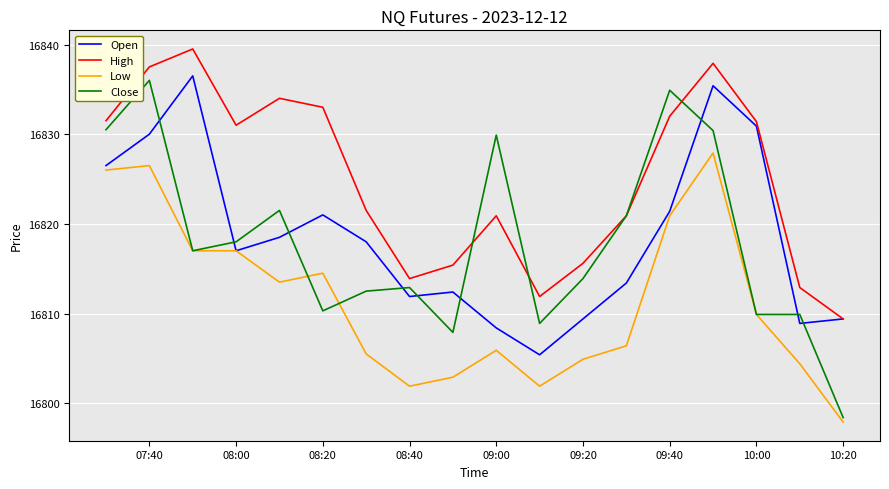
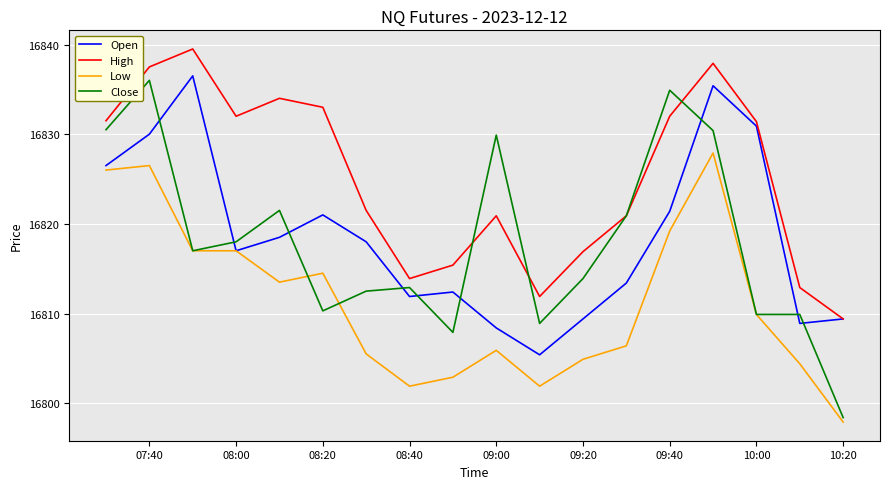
High, 08:00: 16831 -> 16832
High, 09:20: 16816 -> 16817
Low, 09:40: 16821 -> 16819
